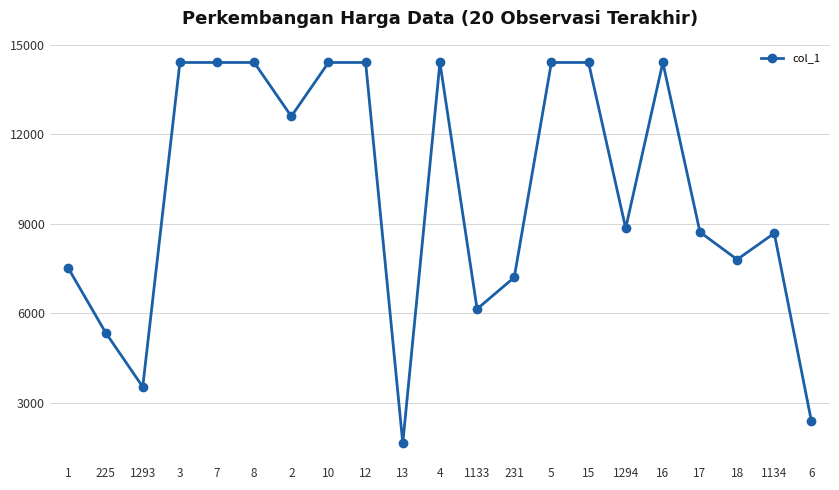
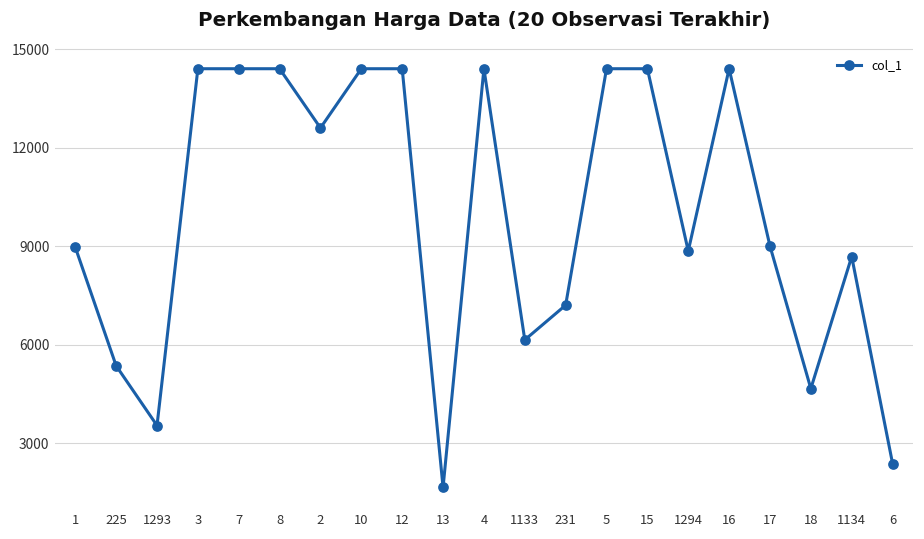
1: 7500 -> 9000
17: 8700 -> 9000
18: 7800 -> 4700
